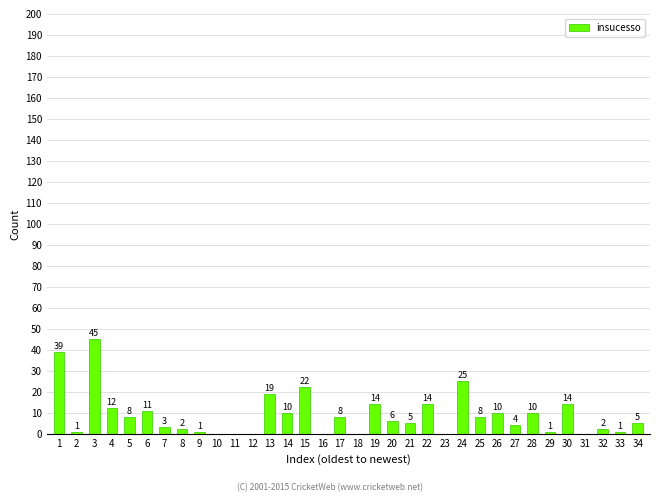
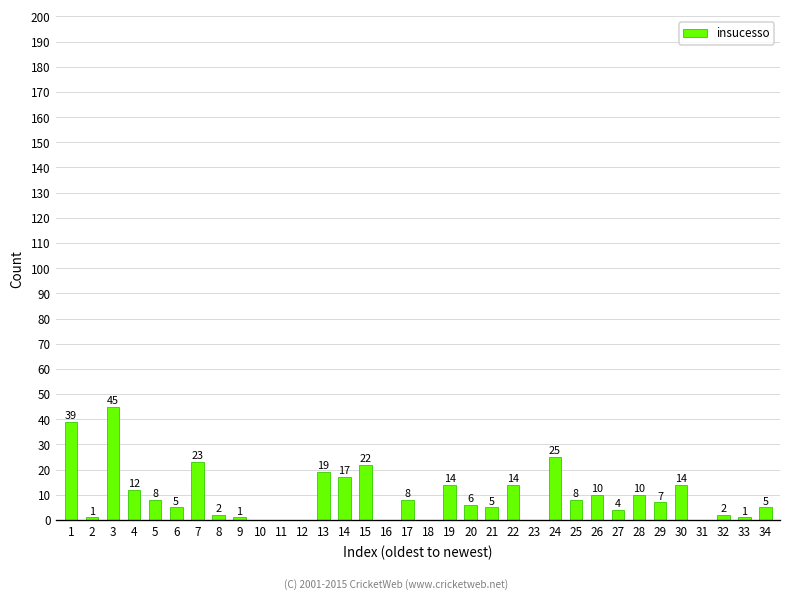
6: 11 -> 5
7: 3 -> 23
14: 10 -> 17
29: 1 -> 7
